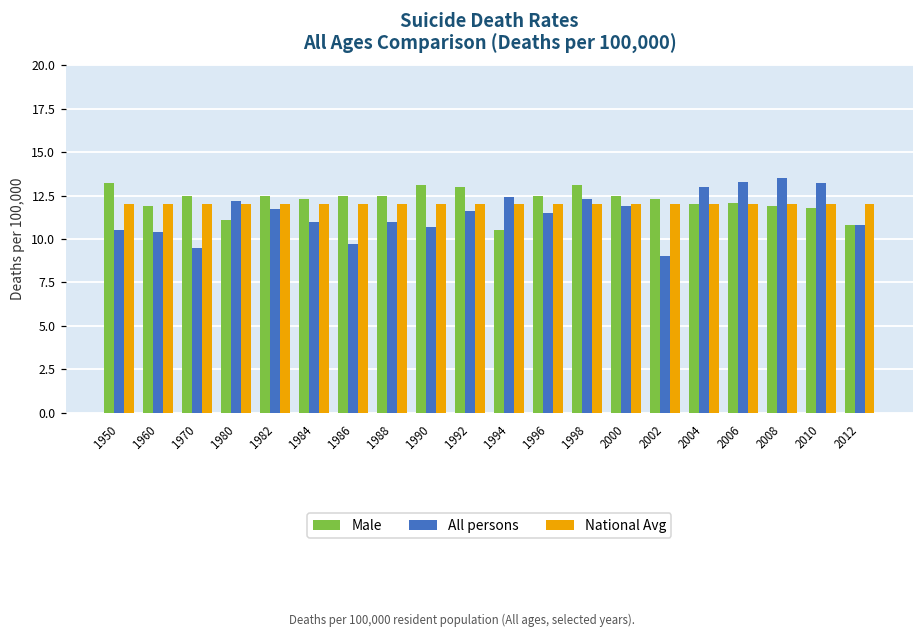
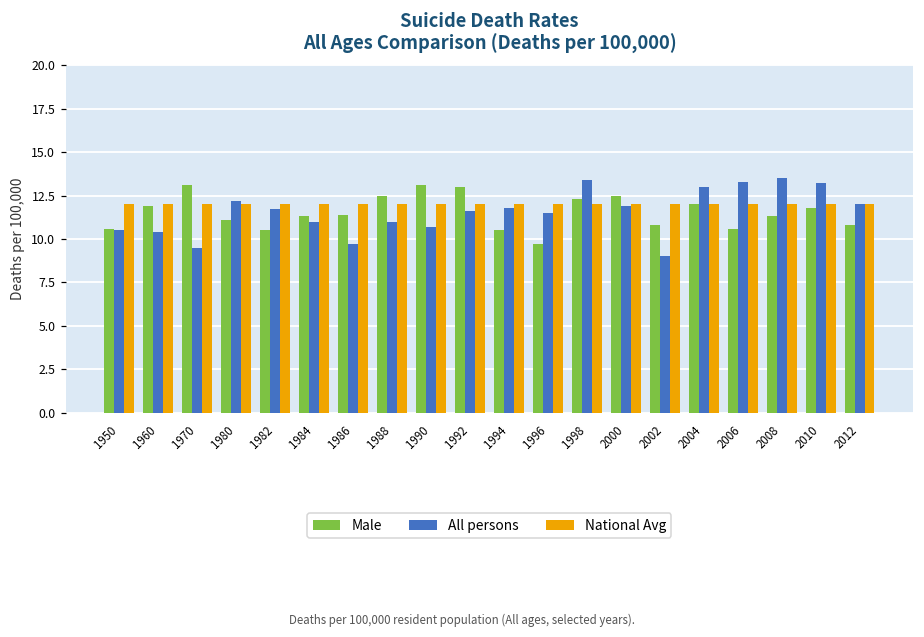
Male, 1950: 13.2 -> 10.6
Male, 1970: 12.5 -> 13.1
Male, 1982: 12.5 -> 10.5
Male, 1984: 12.3 -> 11.3
Male, 1986: 12.5 -> 11.4
All persons, 1994: 12.4 -> 11.8
Male, 1996: 12.5 -> 9.7
Male, 1998: 13.1 -> 12.3
All persons, 1998: 12.3 -> 13.4
Male, 2002: 12.3 -> 10.8
Male, 2006: 12.1 -> 10.6
Male, 2008: 11.9 -> 11.3
All persons, 2012: 10.8 -> 12.0
